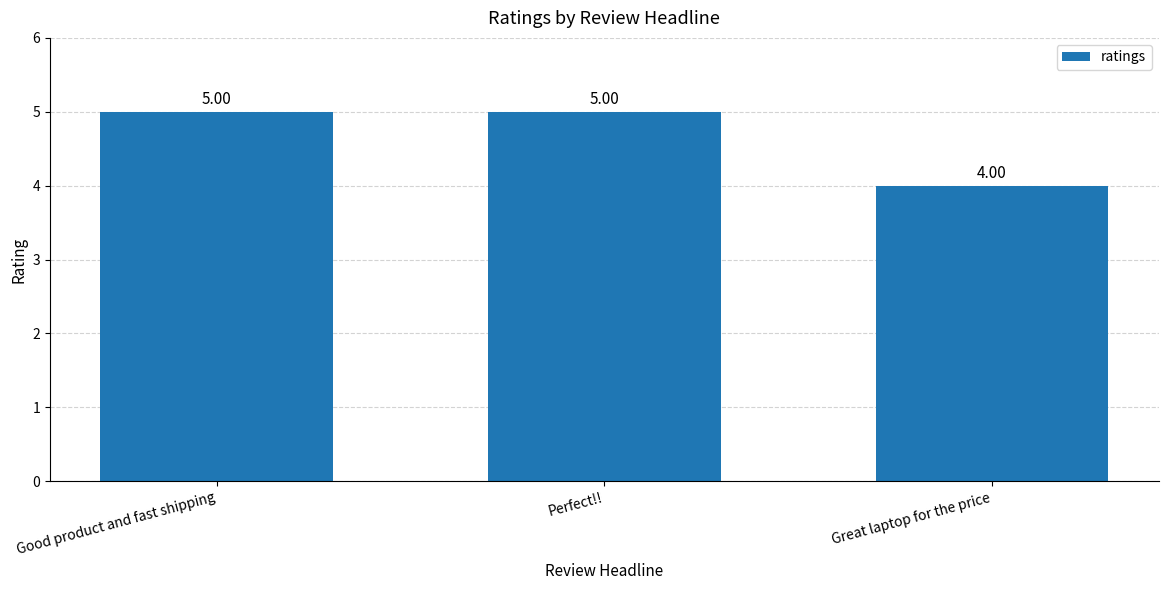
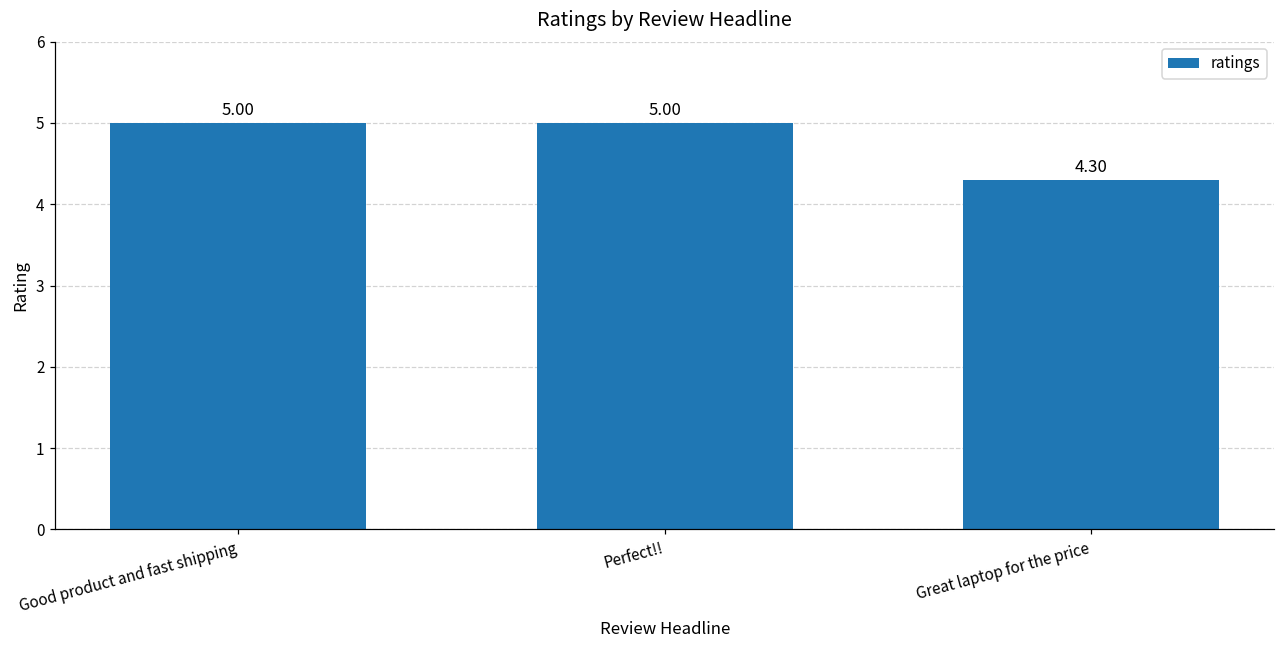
Great laptop for the price: 4.00 -> 4.30
